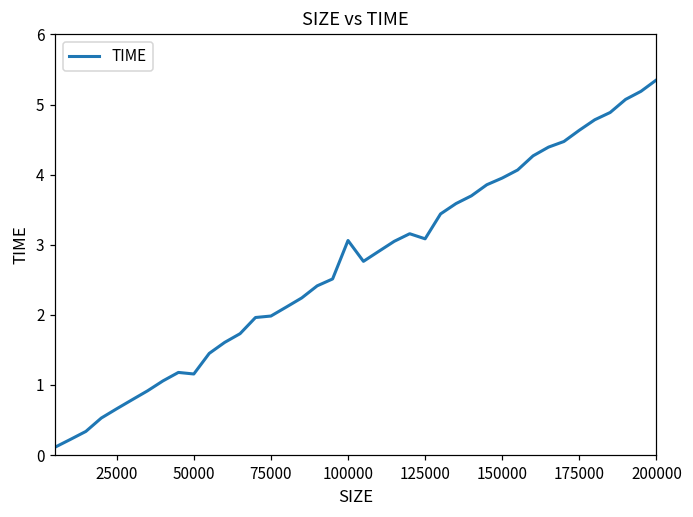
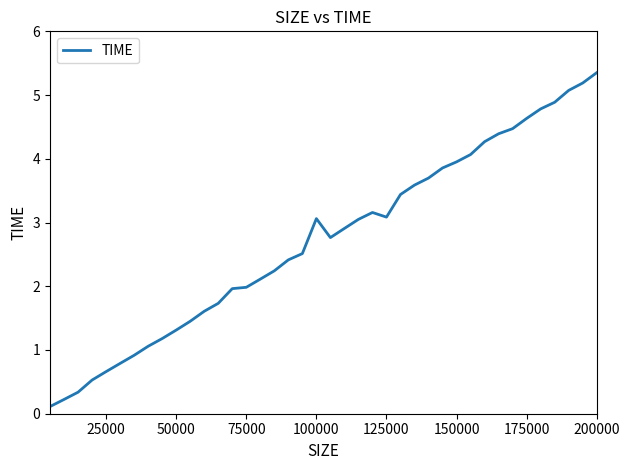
50000: 1.2 -> 1.3
